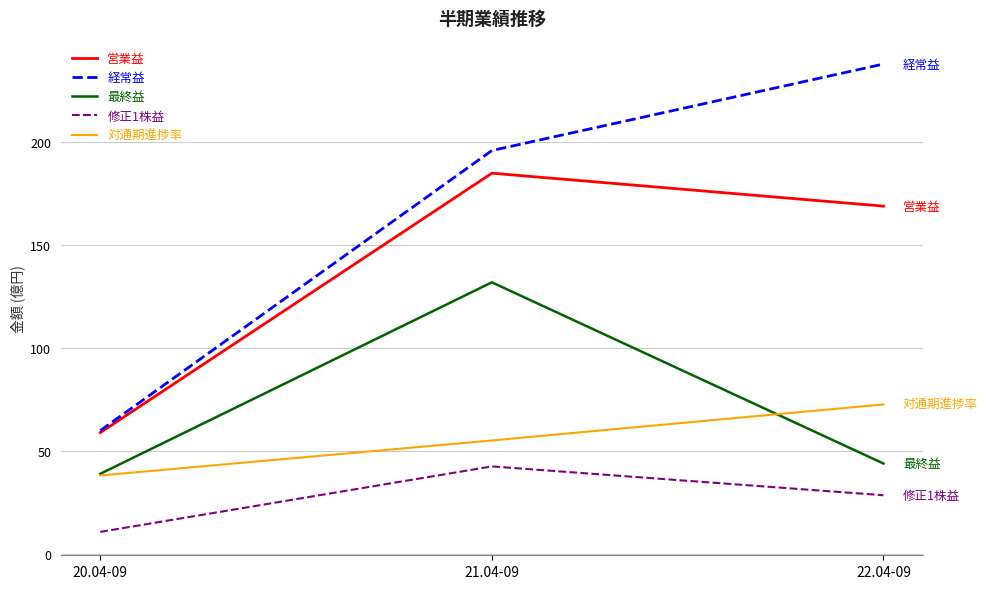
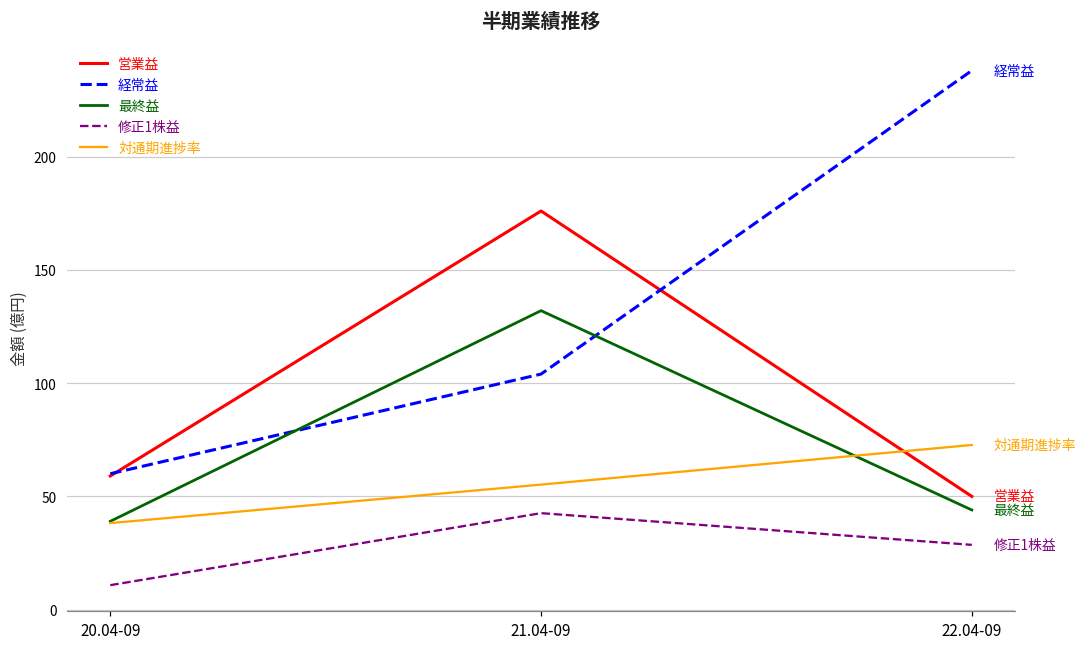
営業益, 21.04-09: 185 -> 176
経常益, 21.04-09: 196 -> 104
営業益, 22.04-09: 169 -> 50
